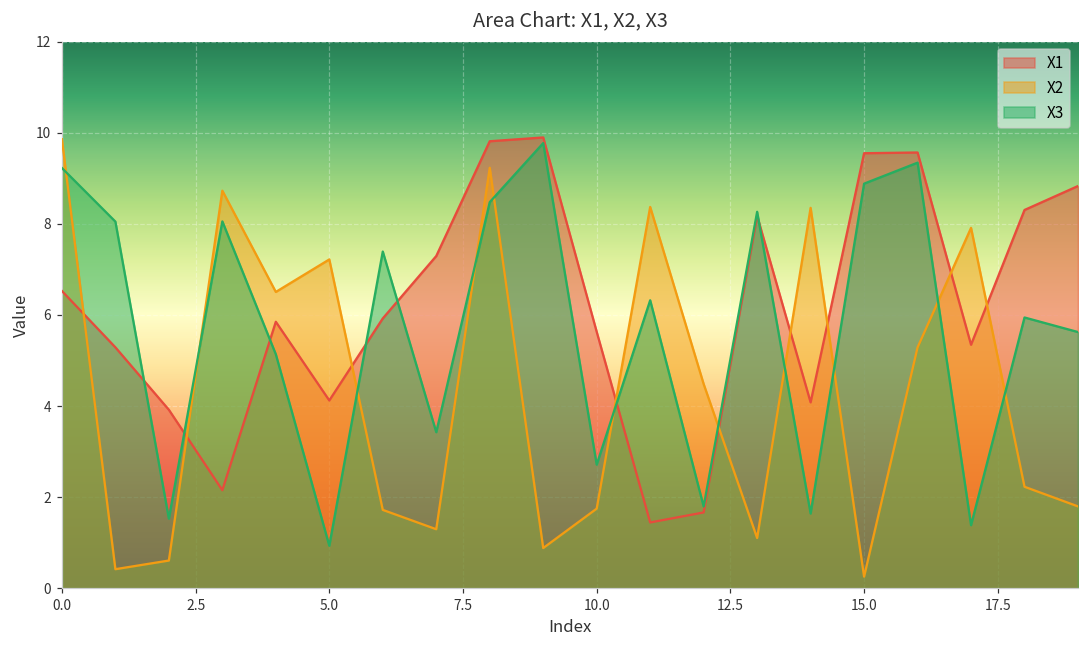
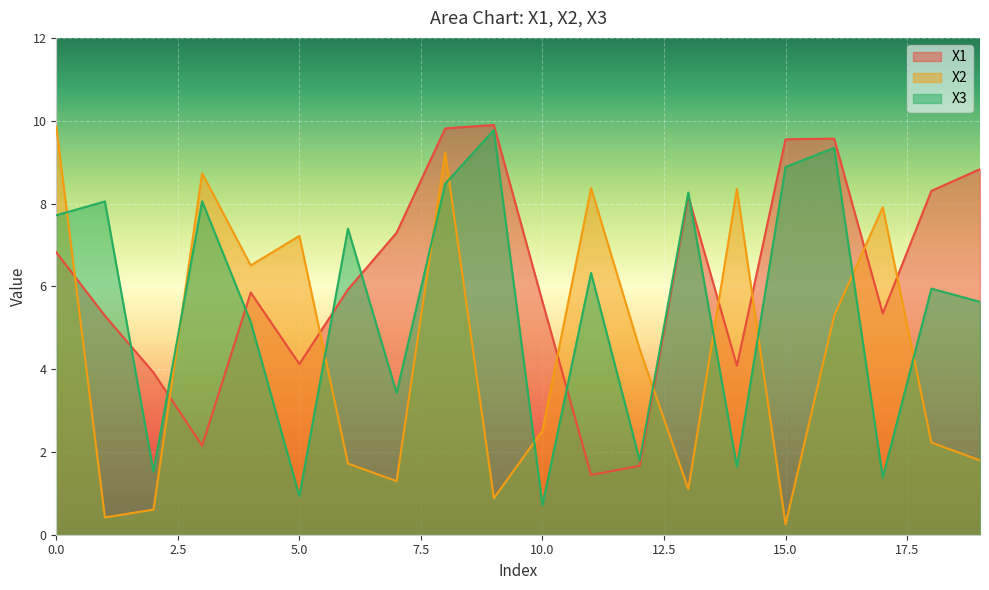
X1, 0.0: 6.5 -> 6.8
X3, 0.0: 9.2 -> 7.7
X2, 10.0: 1.7 -> 2.5
X3, 10.0: 2.7 -> 0.7
